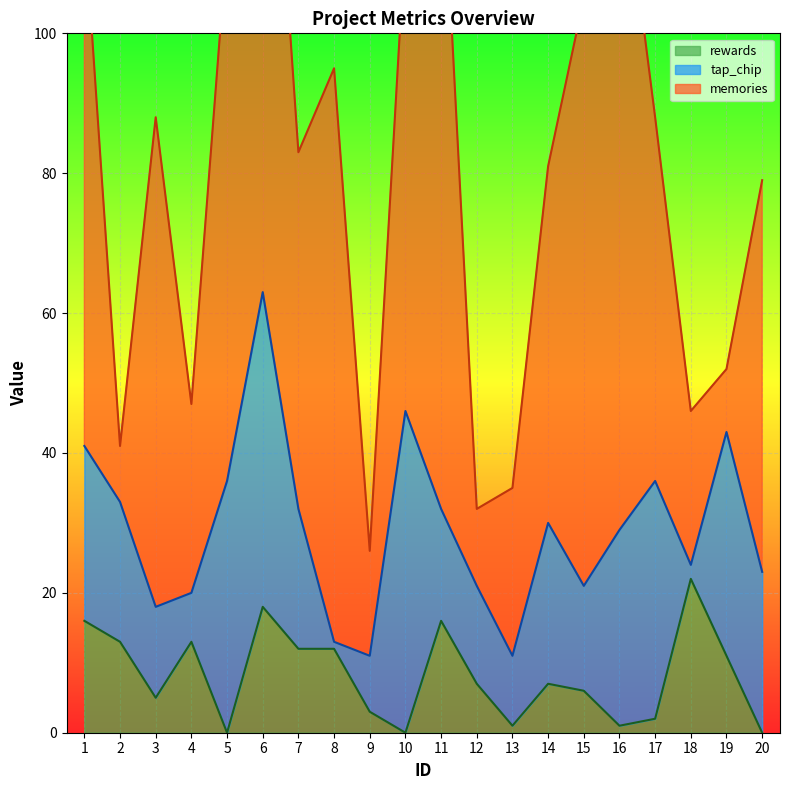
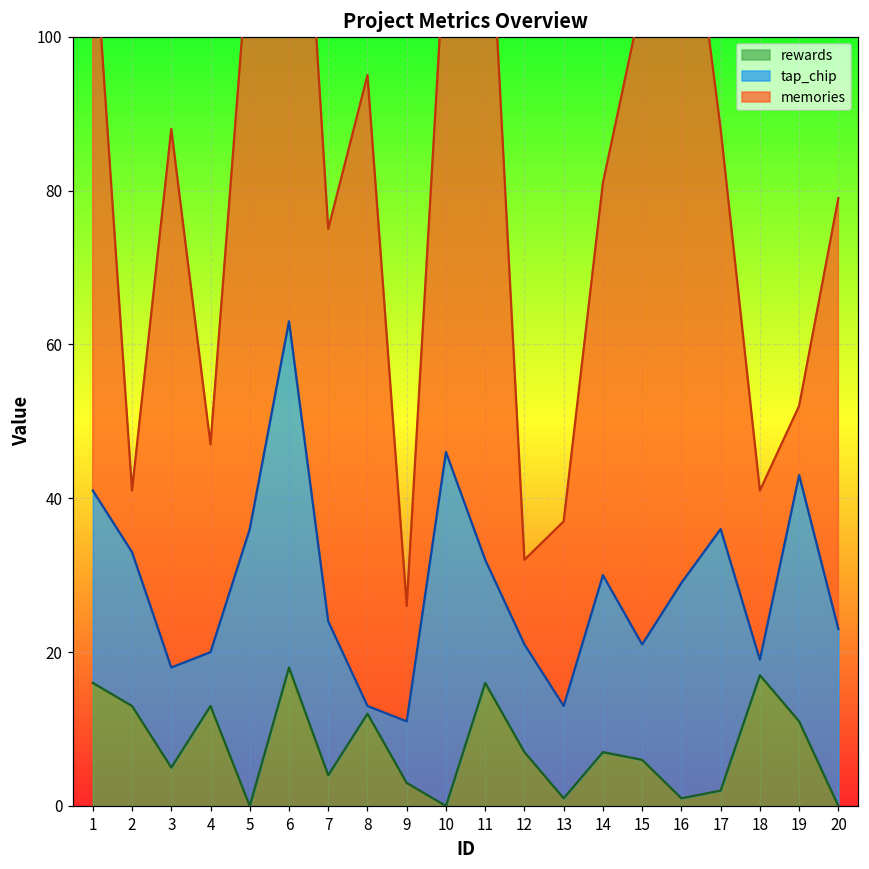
rewards, 7: 12 -> 4
tap_chip, 13: 10 -> 12
rewards, 18: 22 -> 17
